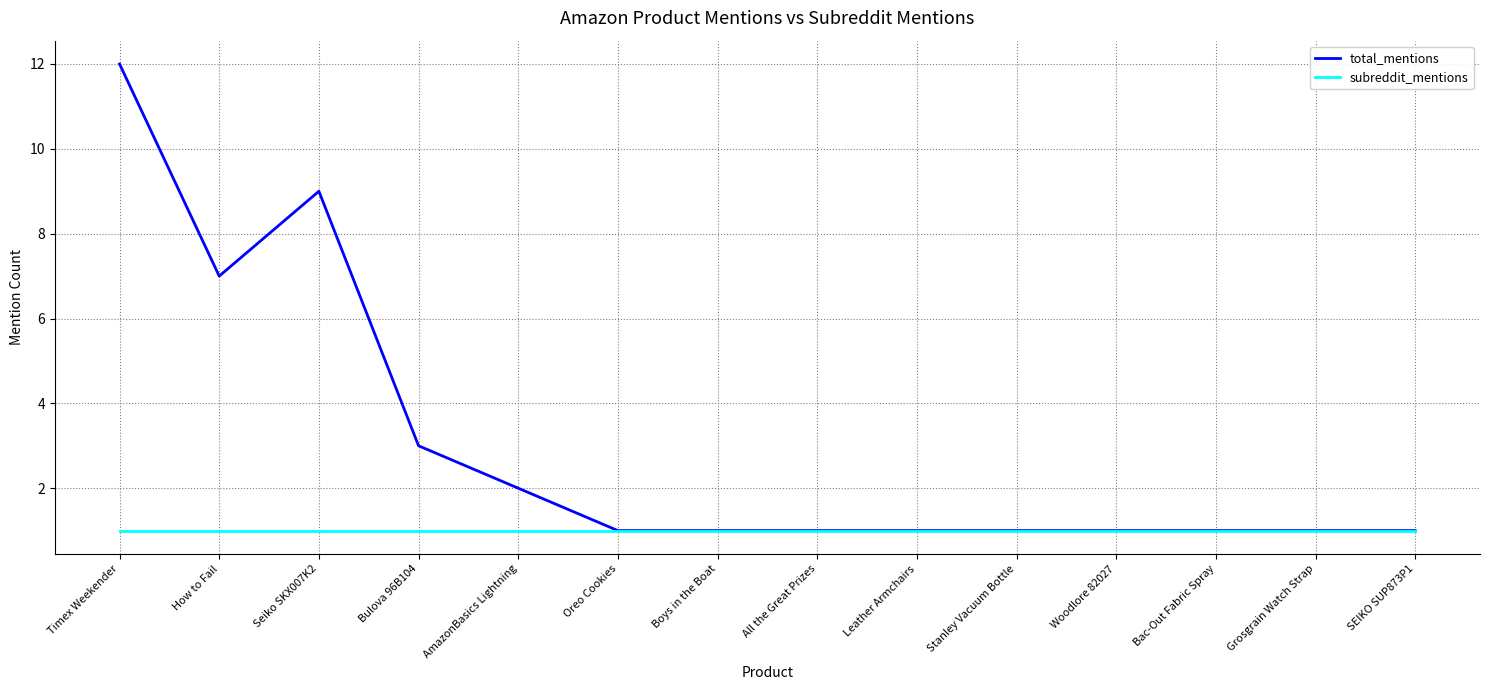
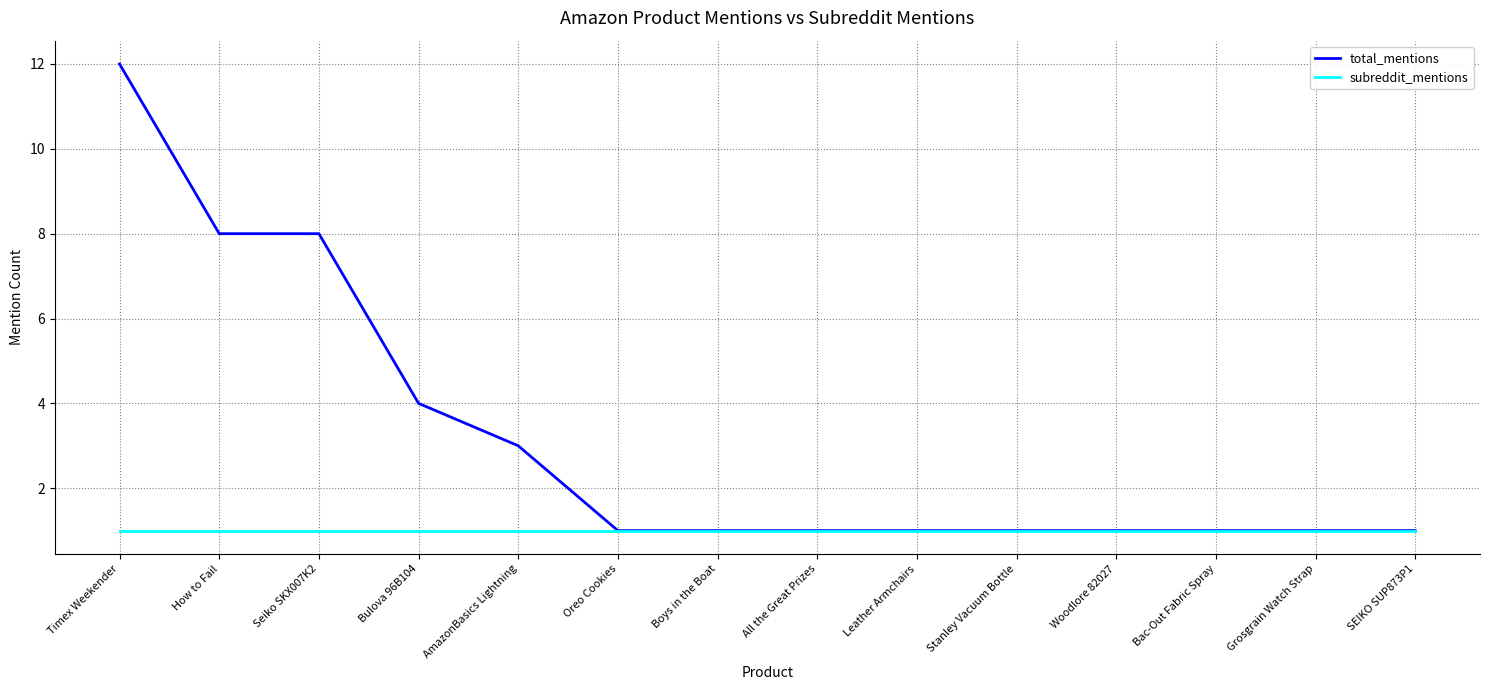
total_mentions, How to Fail: 7 -> 8
total_mentions, Seiko SKX007K2: 9 -> 8
total_mentions, Bulova 96B104: 3 -> 4
total_mentions, AmazonBasics Lightning: 2 -> 3
